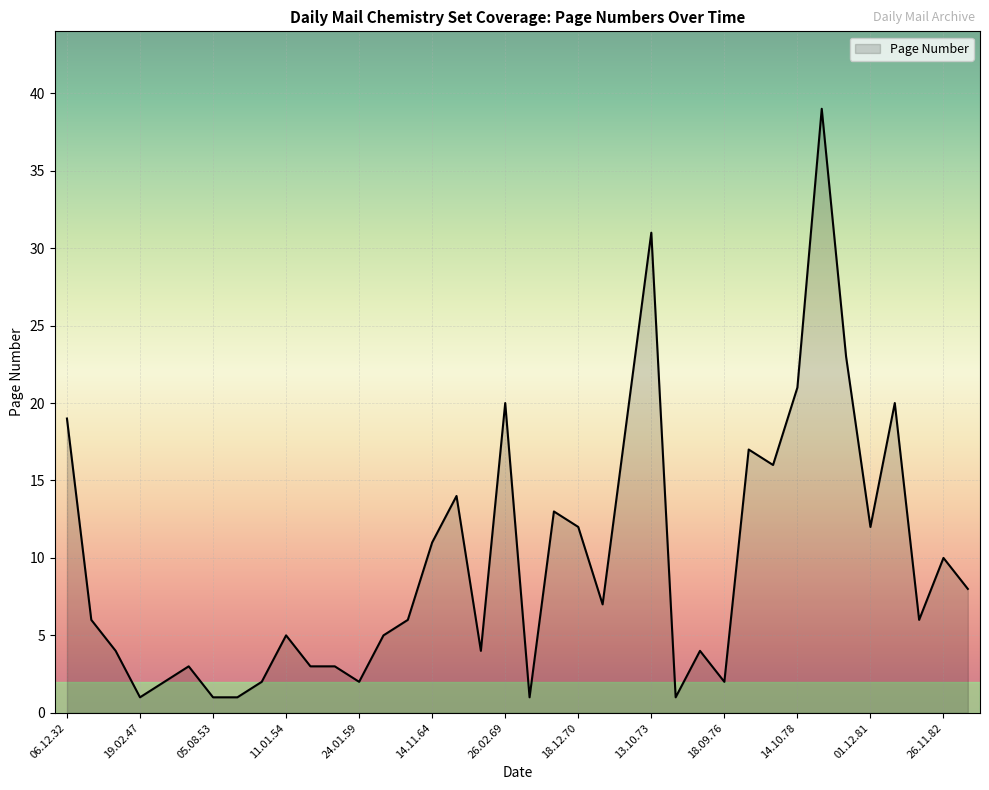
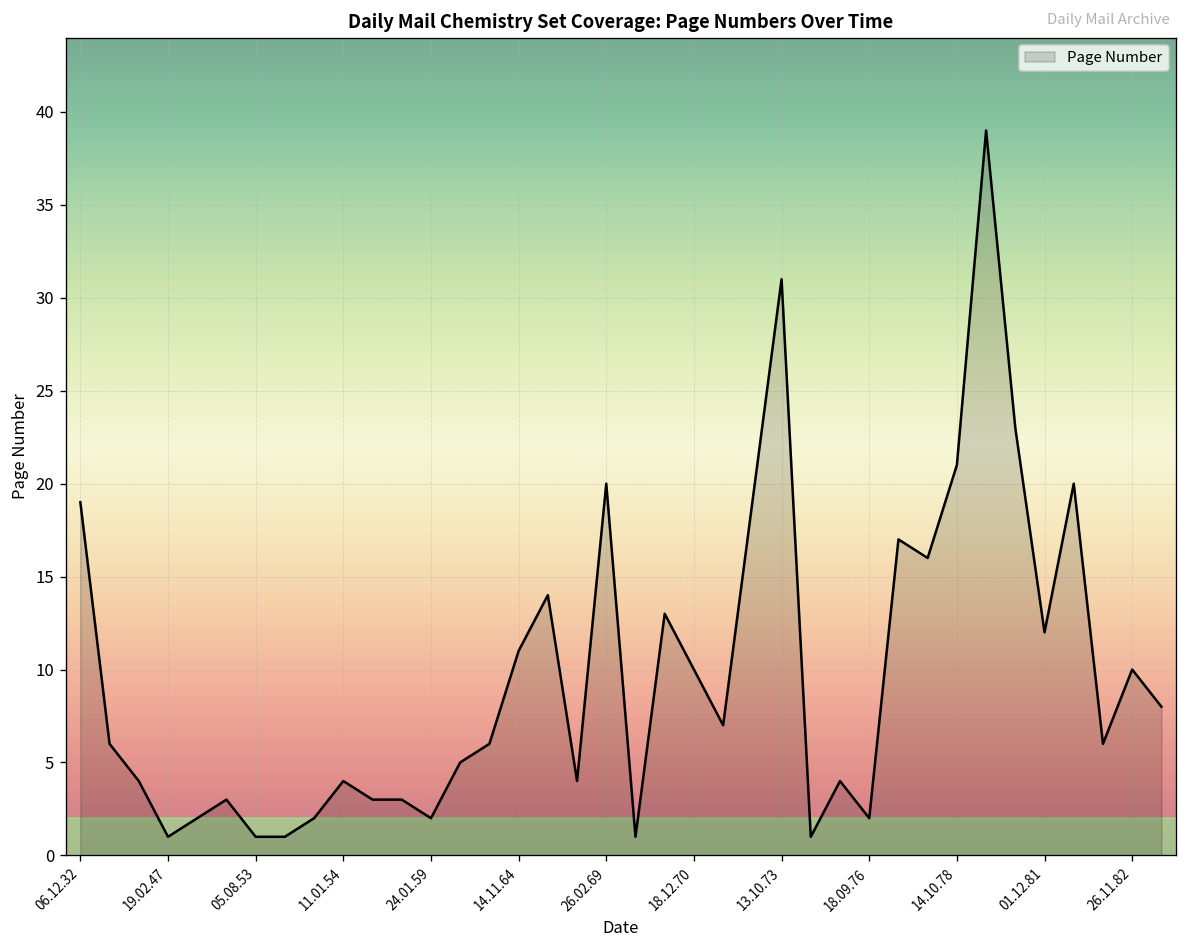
11.01.54: 5 -> 4
18.12.70: 12 -> 10
